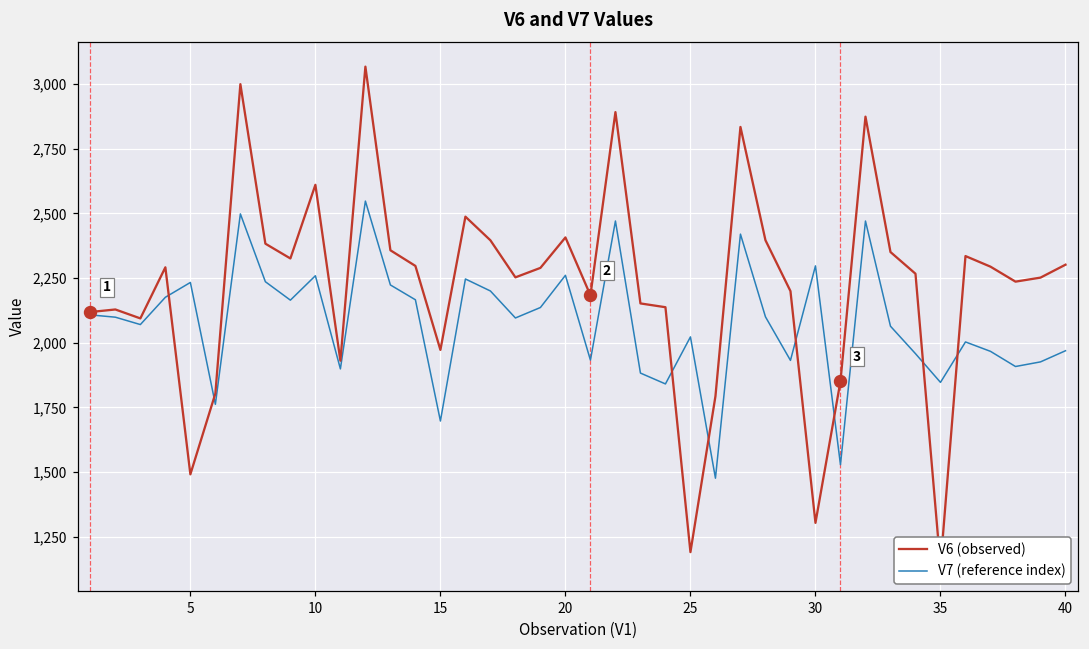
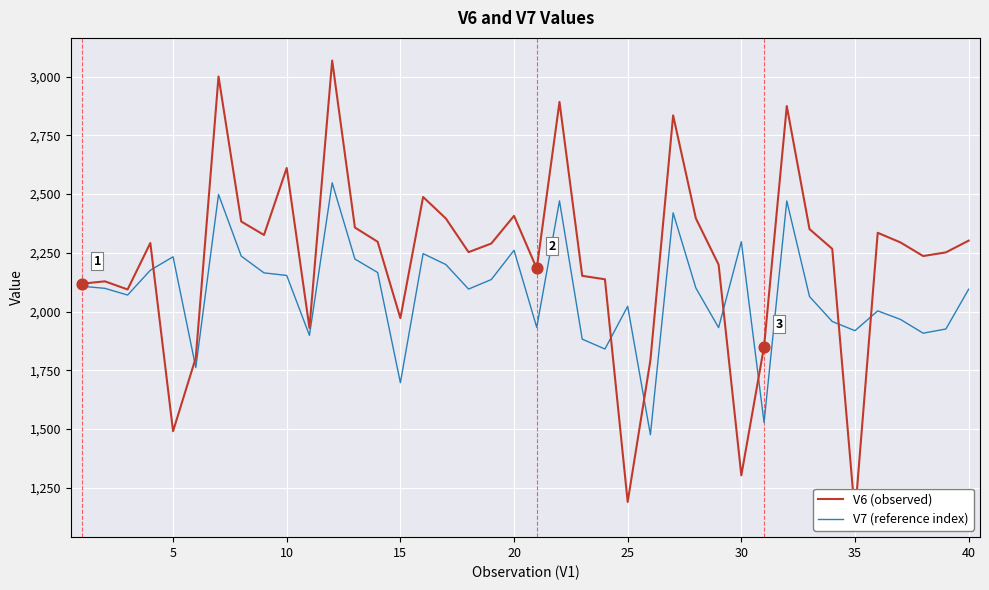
V7 (reference index), 10: 2,260 -> 2,150
V7 (reference index), 35: 1,850 -> 1,920
V7 (reference index), 40: 1,970 -> 2,090
